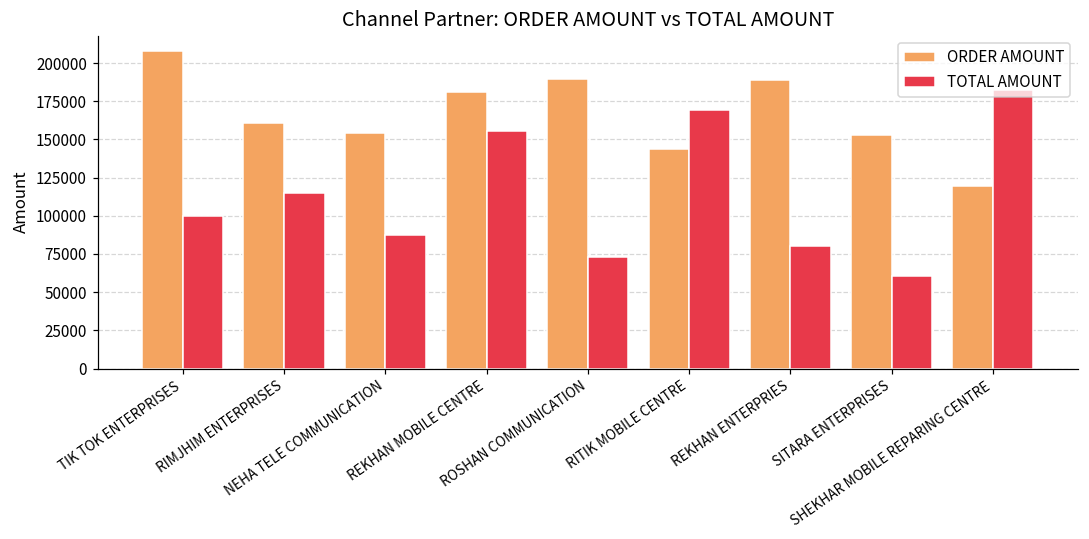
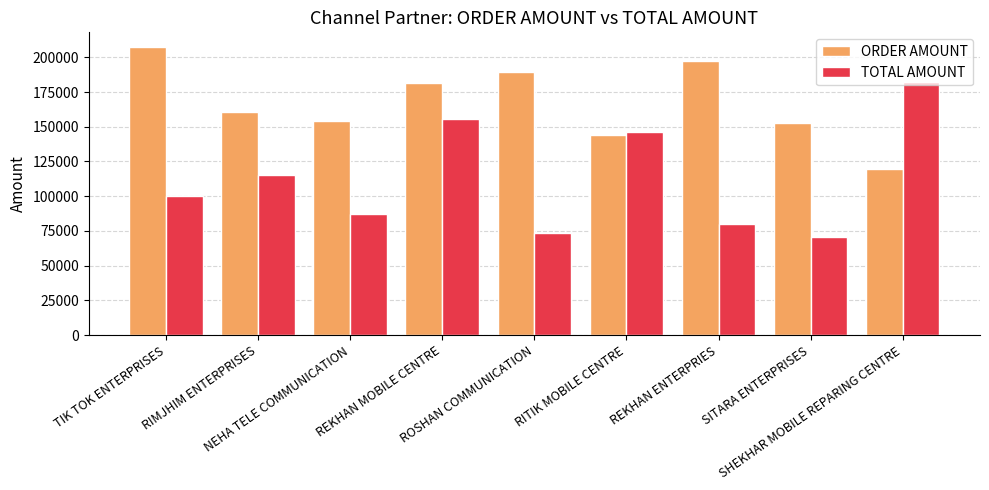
TOTAL AMOUNT, RITIK MOBILE CENTRE: 169000 -> 146000
ORDER AMOUNT, REKHAN ENTERPRIES: 189000 -> 197000
TOTAL AMOUNT, SITARA ENTERPRISES: 60000 -> 71000
